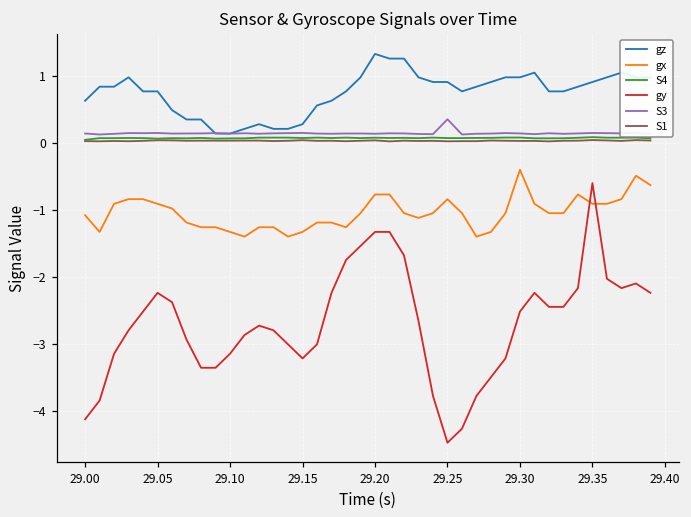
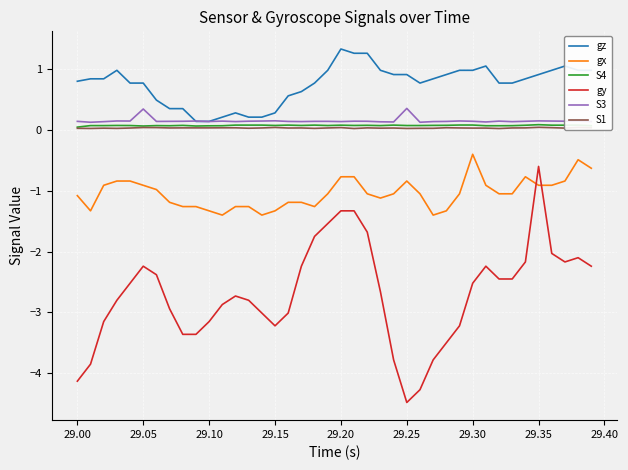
gz, 29.00: 0.6 -> 0.8
S3, 29.05: 0.1 -> 0.3
